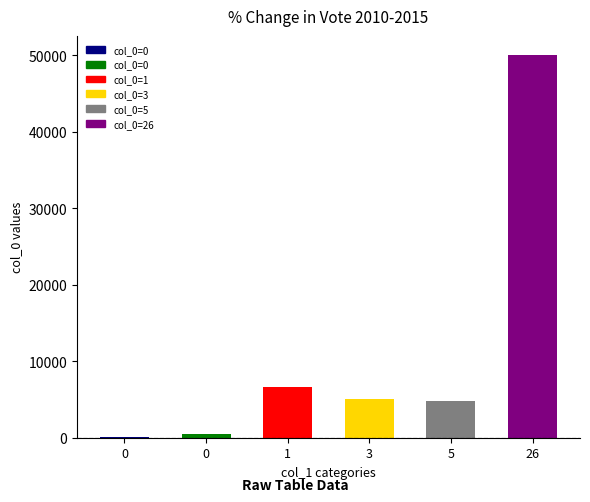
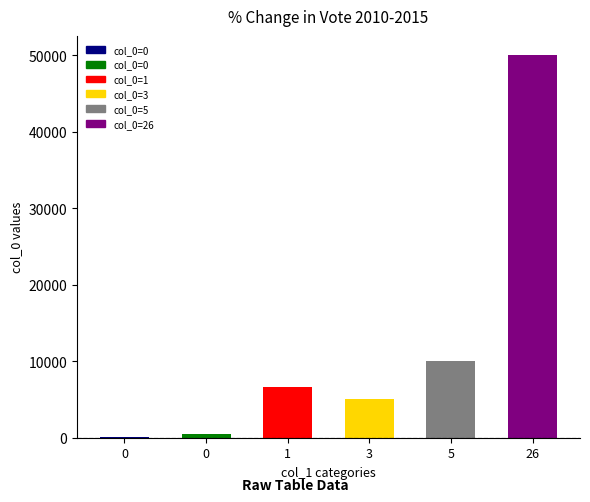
5: 5000 -> 10000
